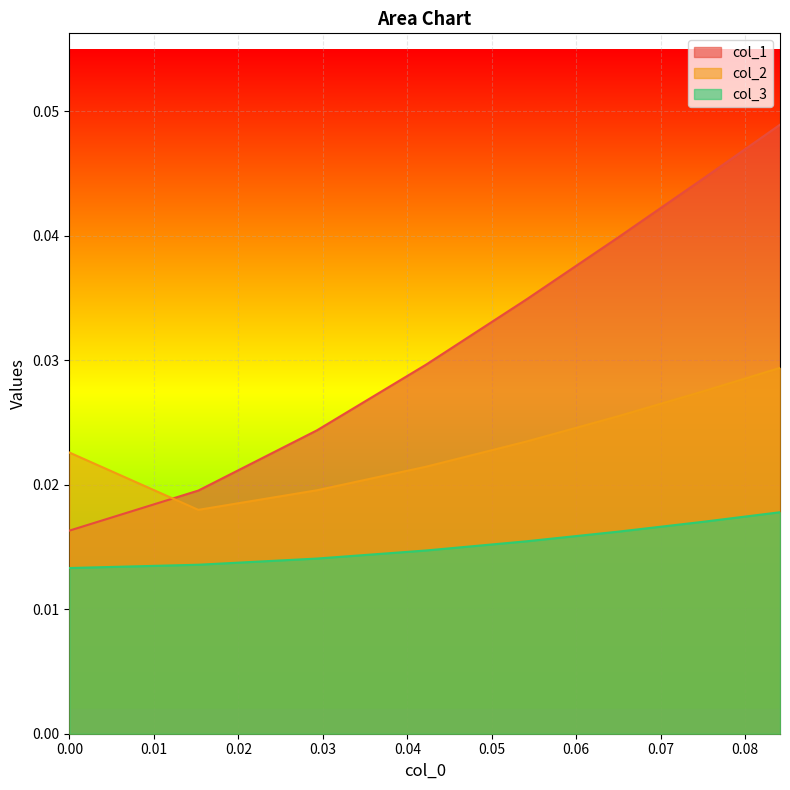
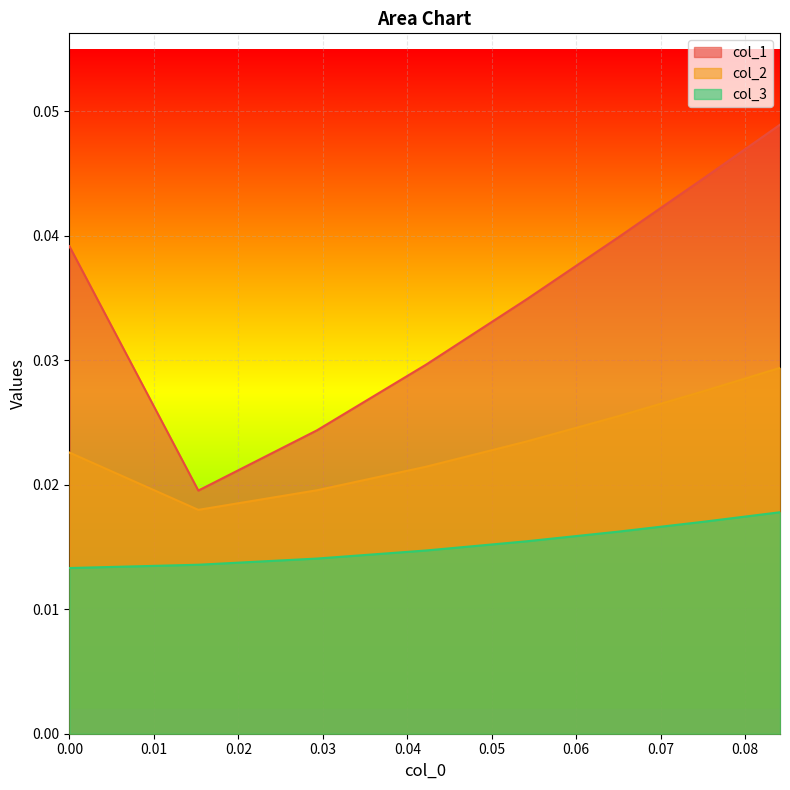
col_1, 0.00: 0.0163 -> 0.0392
